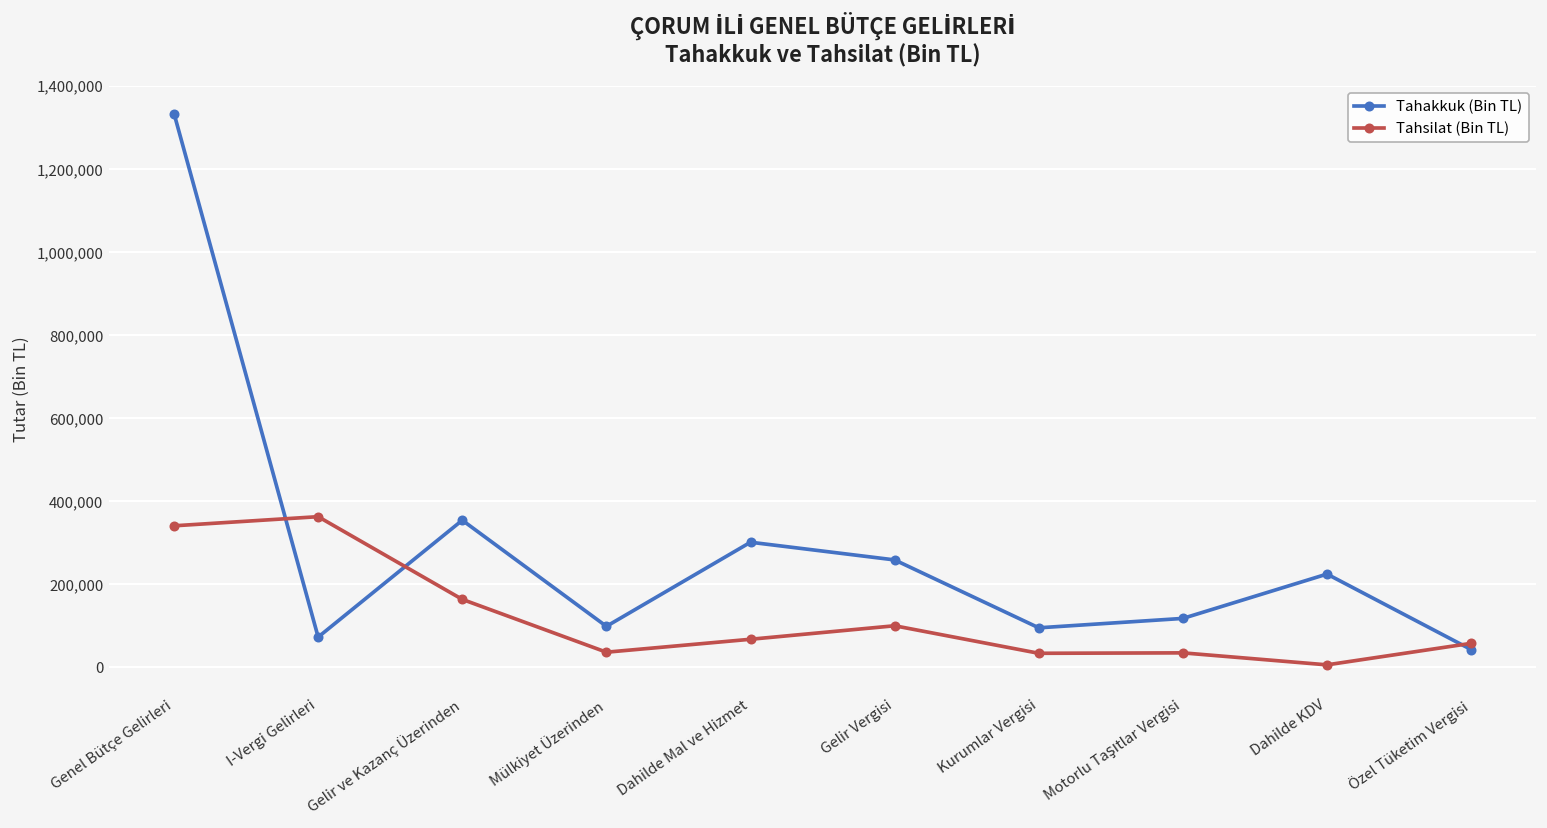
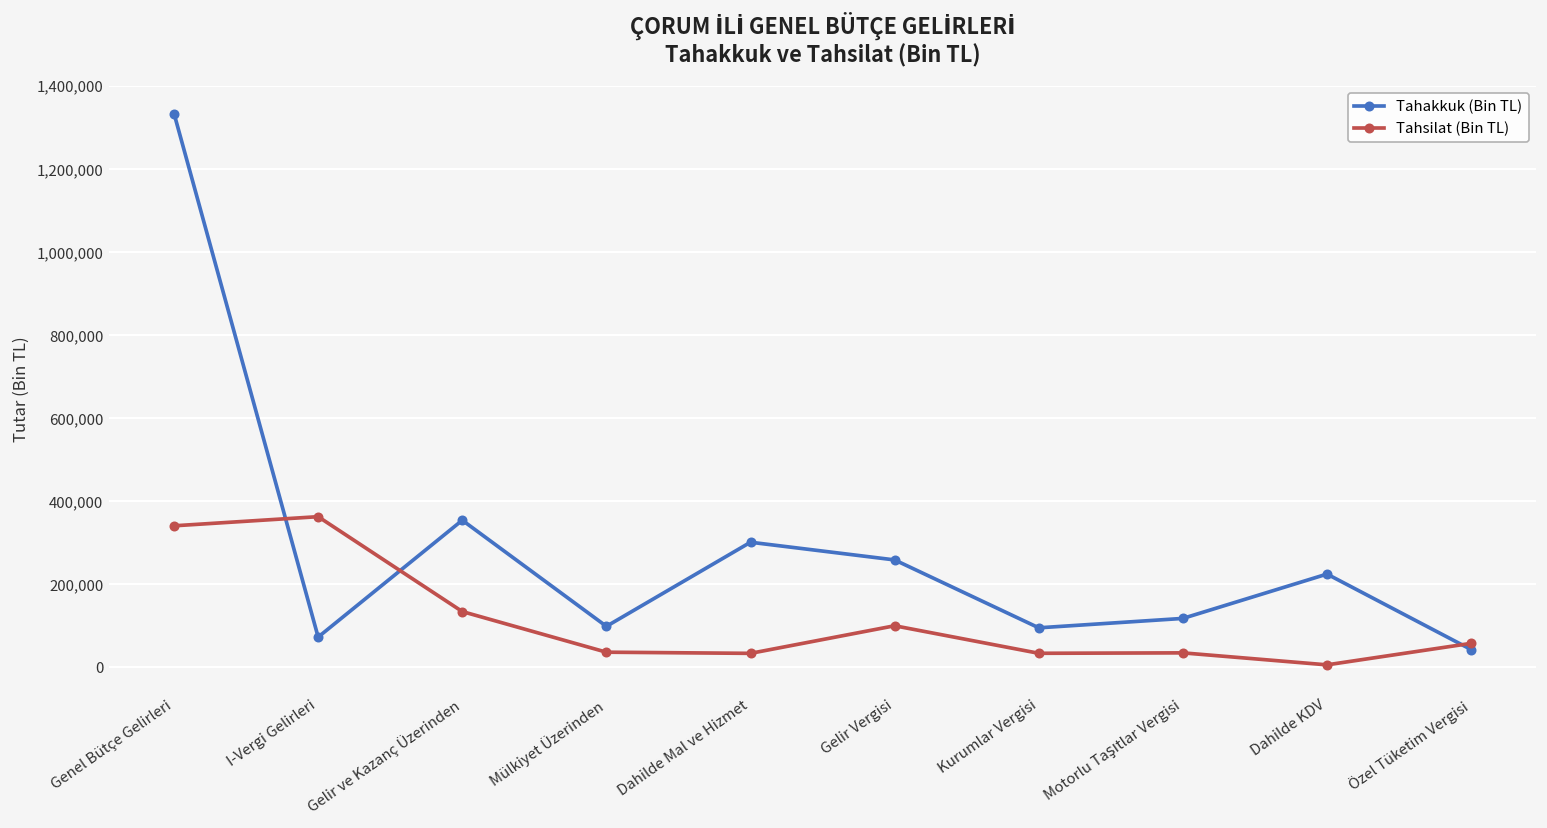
Tahsilat (Bin TL), Gelir ve Kazanç Üzerinden: 160,000 -> 130,000
Tahsilat (Bin TL), Dahilde Mal ve Hizmet: 70,000 -> 30,000
